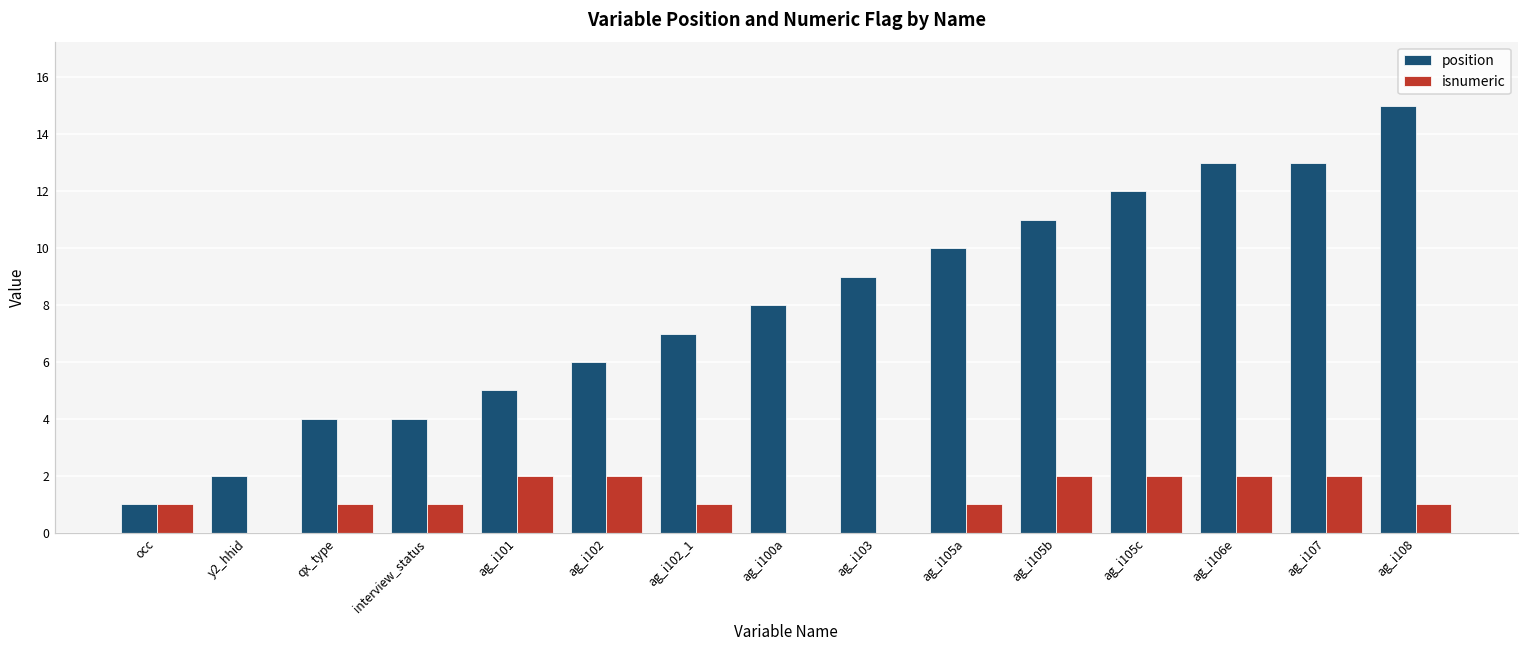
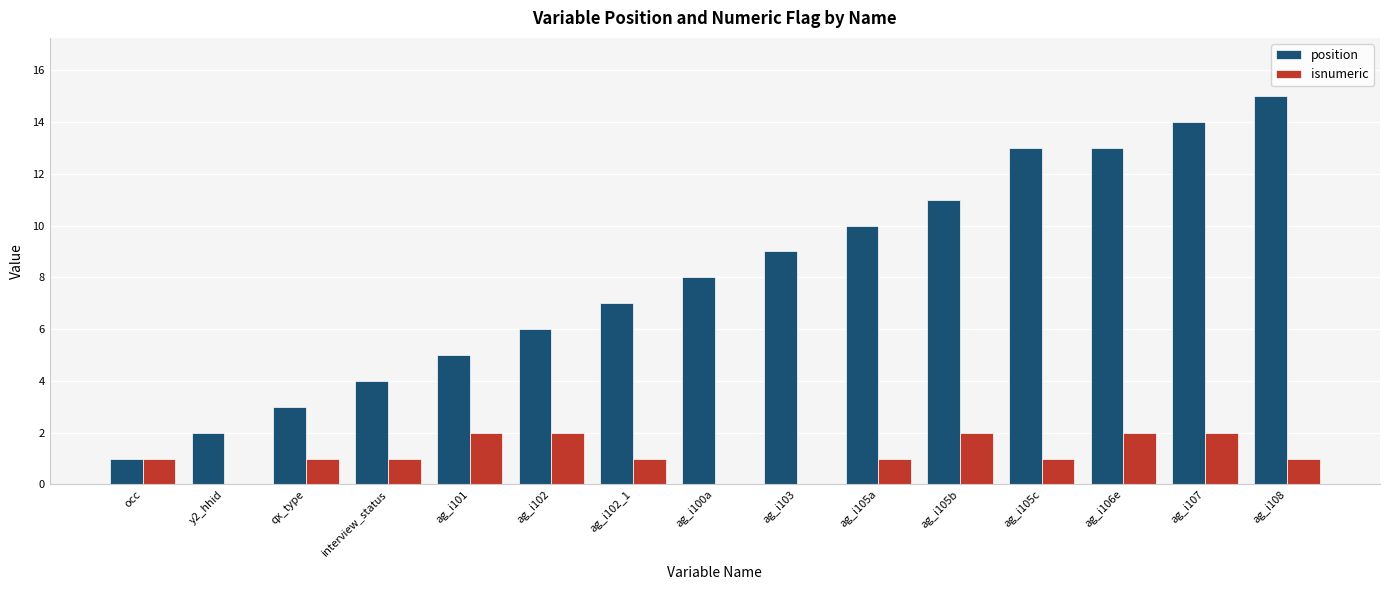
position, qx_type: 4 -> 3
position, ag_i105c: 12 -> 13
isnumeric, ag_i105c: 2 -> 1
position, ag_i107: 13 -> 14
